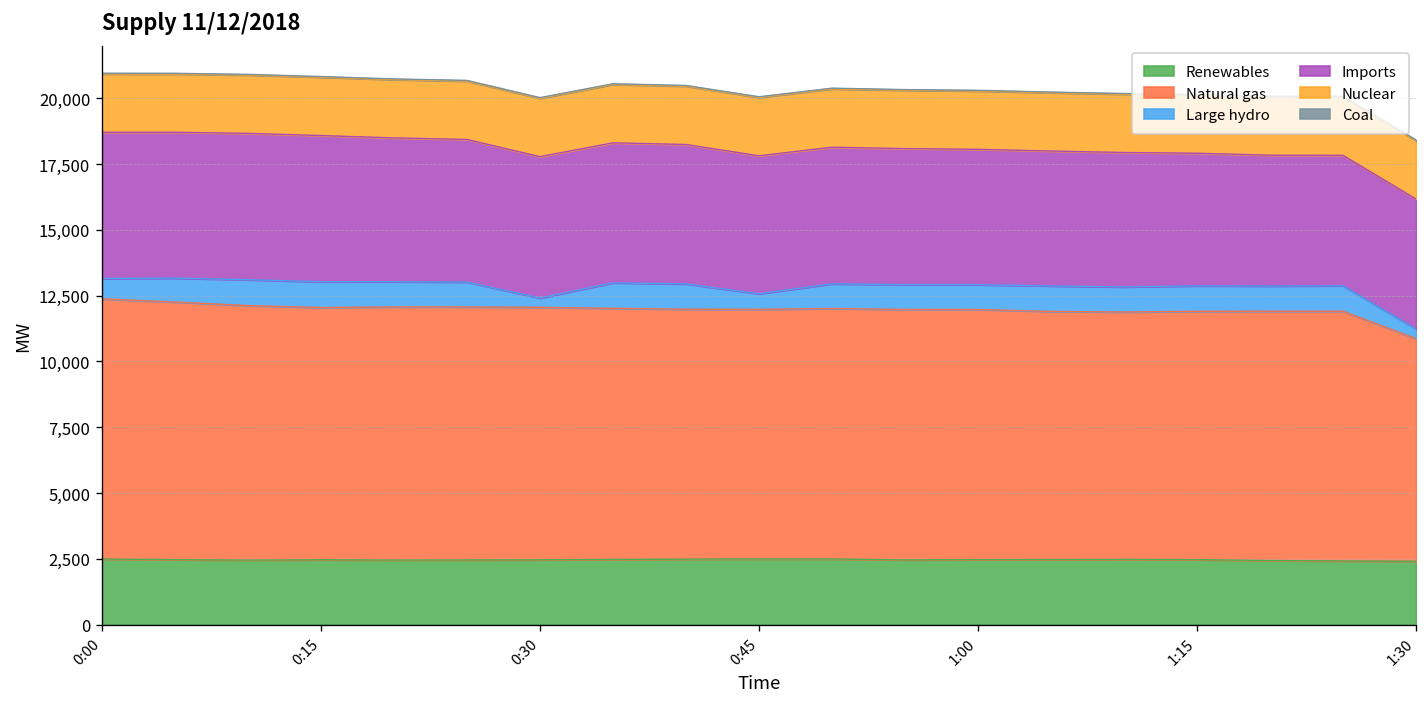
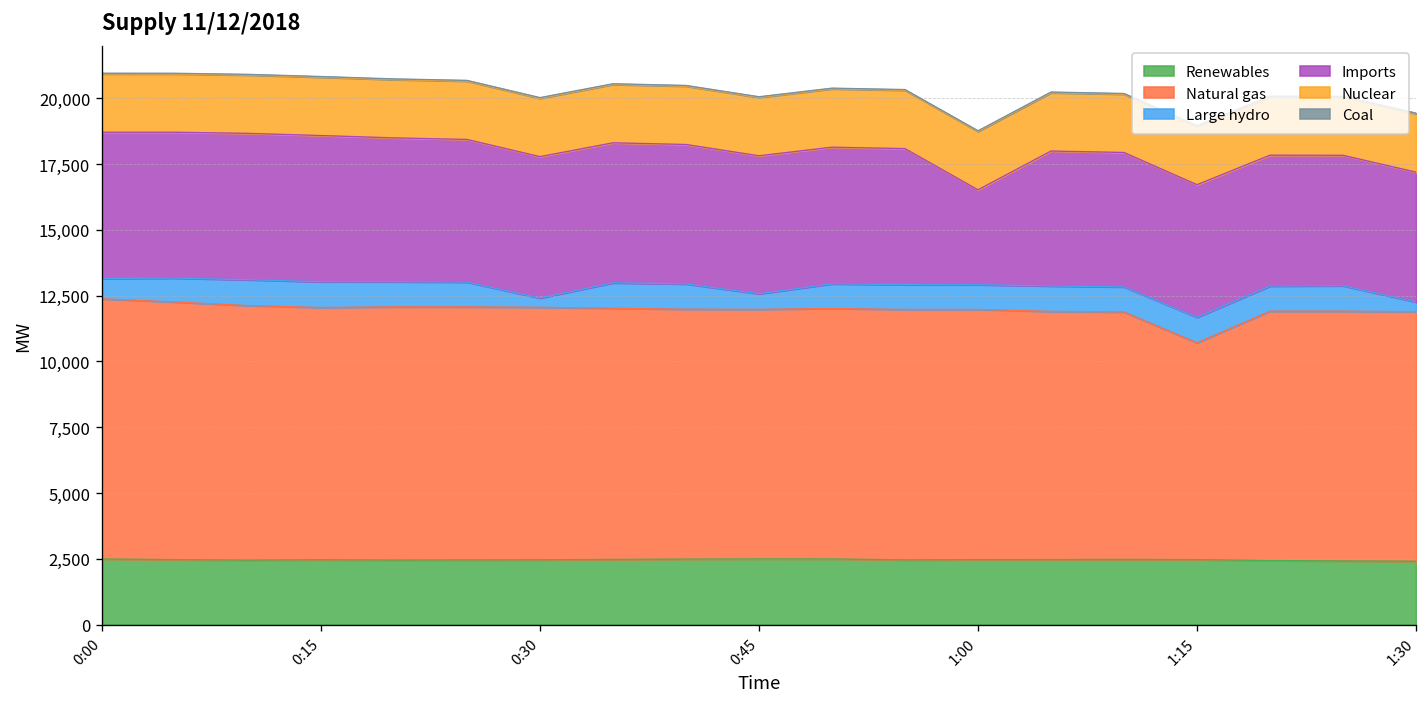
Imports, 1:00: 5,100 -> 3,600
Natural gas, 1:15: 9,400 -> 8,200
Natural gas, 1:30: 8,500 -> 9,500
